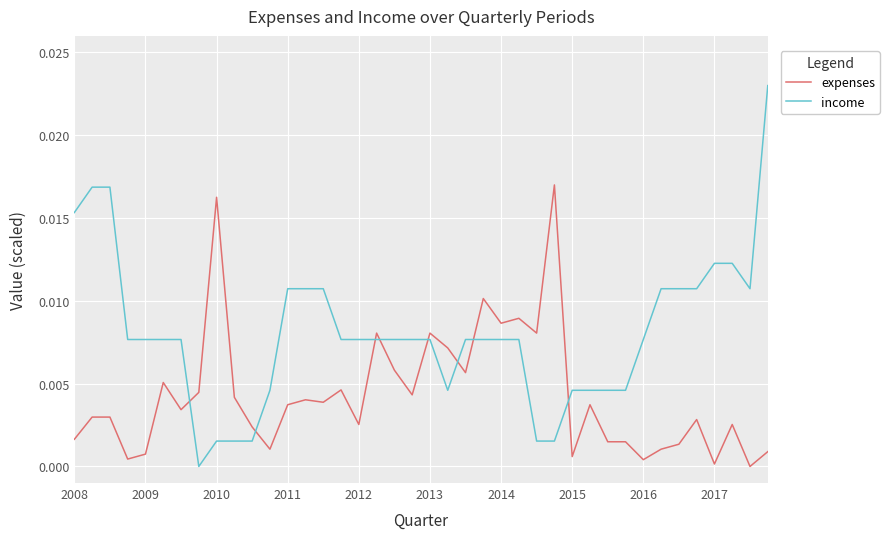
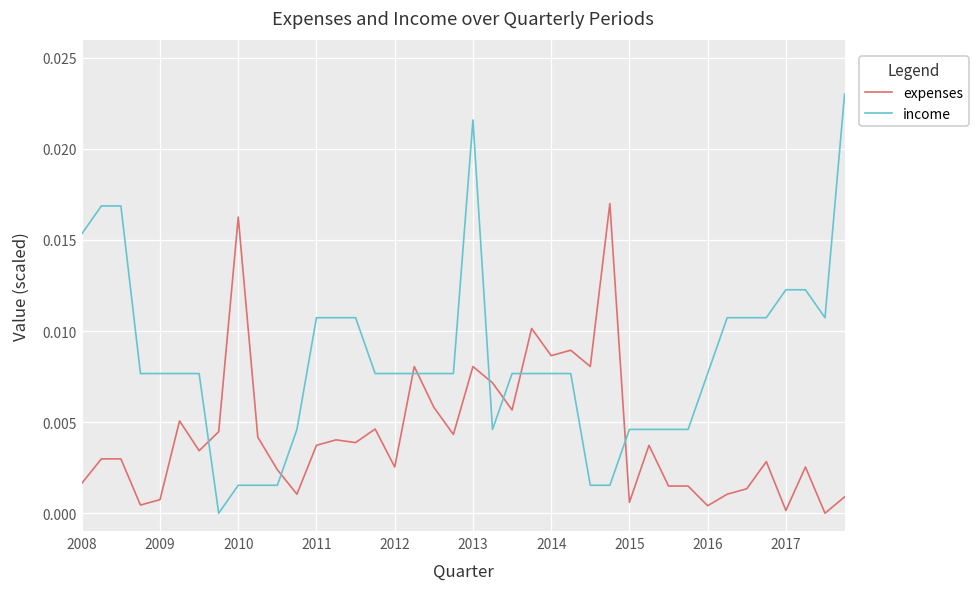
income, 2013: 0.0077 -> 0.0216
